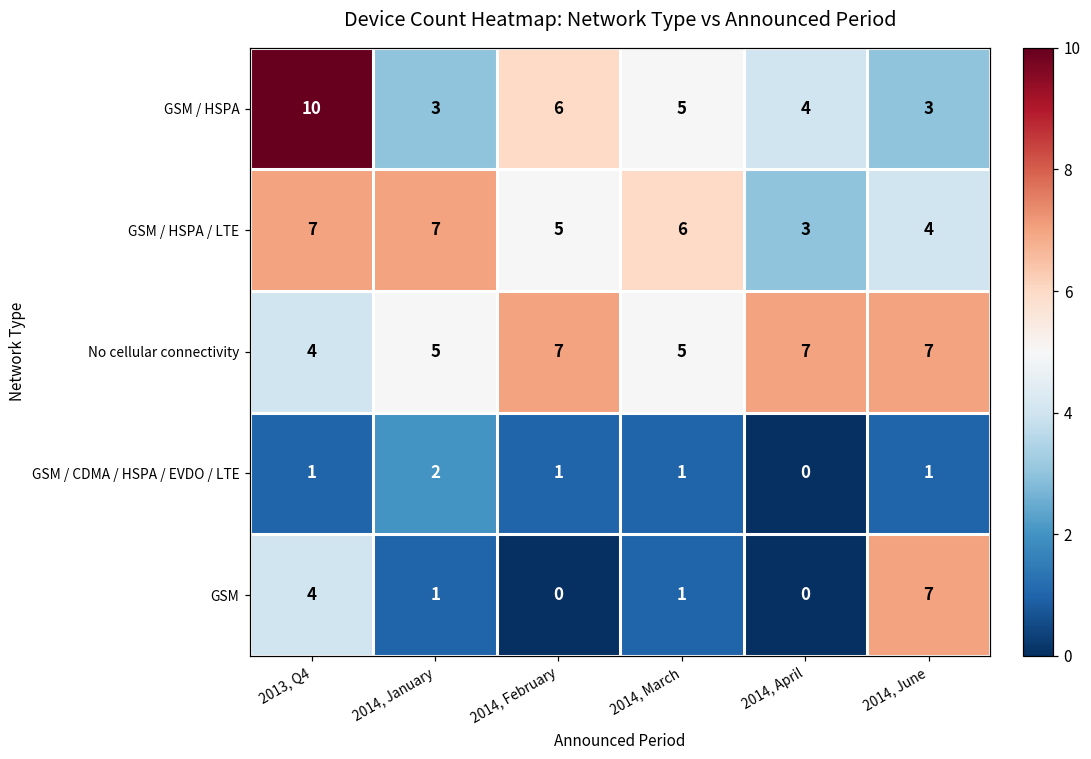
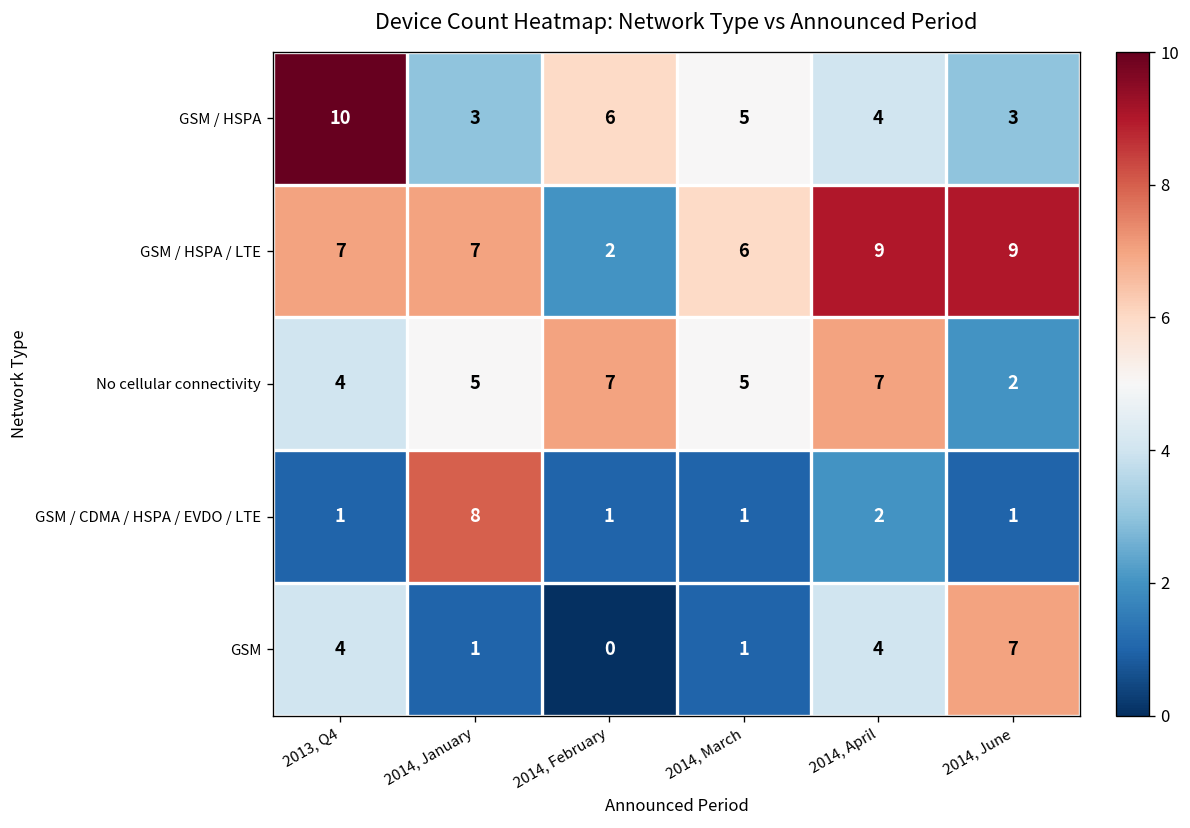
GSM / HSPA / LTE, 2014, February: 5 -> 2
GSM / HSPA / LTE, 2014, April: 3 -> 9
GSM / HSPA / LTE, 2014, June: 4 -> 9
No cellular connectivity, 2014, June: 7 -> 2
GSM / CDMA / HSPA / EVDO / LTE, 2014, January: 2 -> 8
GSM / CDMA / HSPA / EVDO / LTE, 2014, April: 0 -> 2
GSM, 2014, April: 0 -> 4
